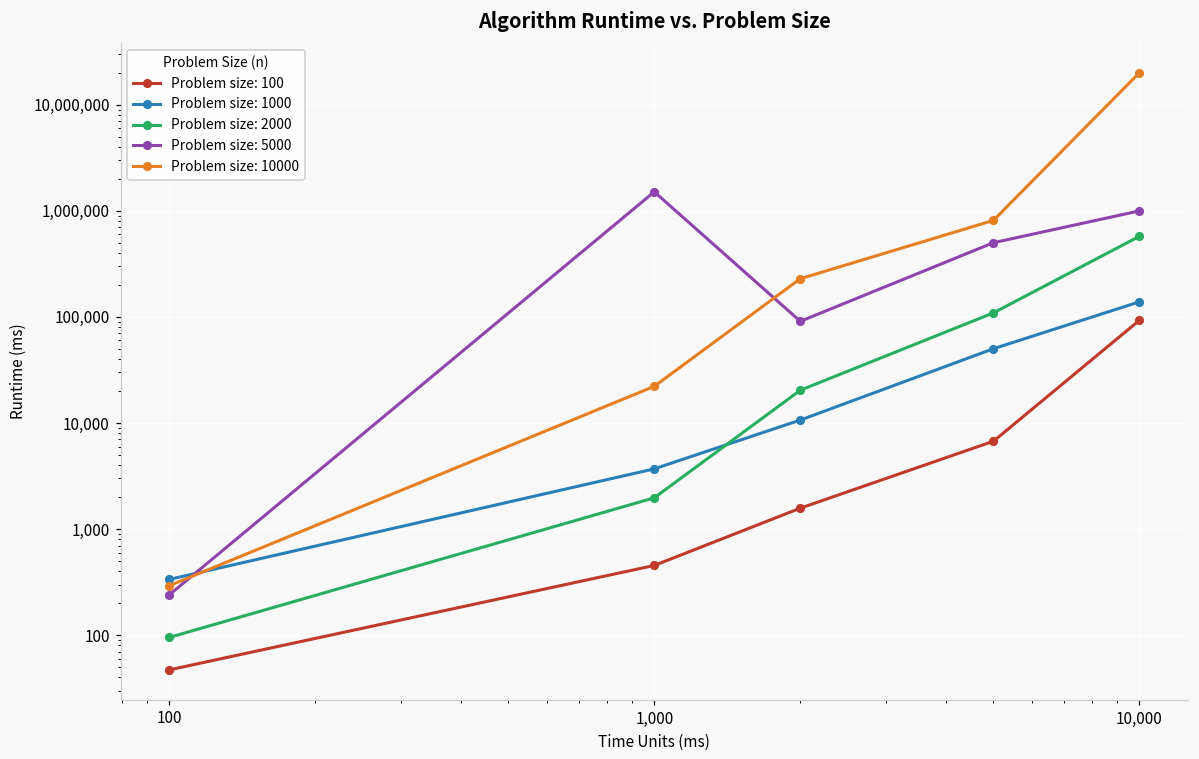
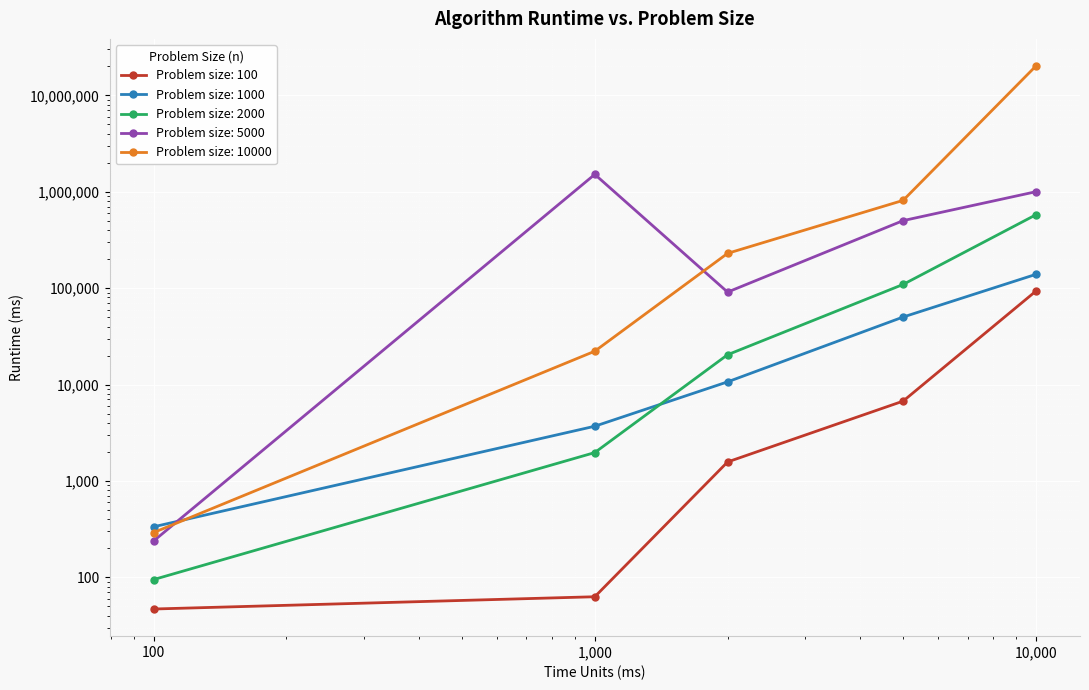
Problem size: 100, 1,000: 500 -> 60
